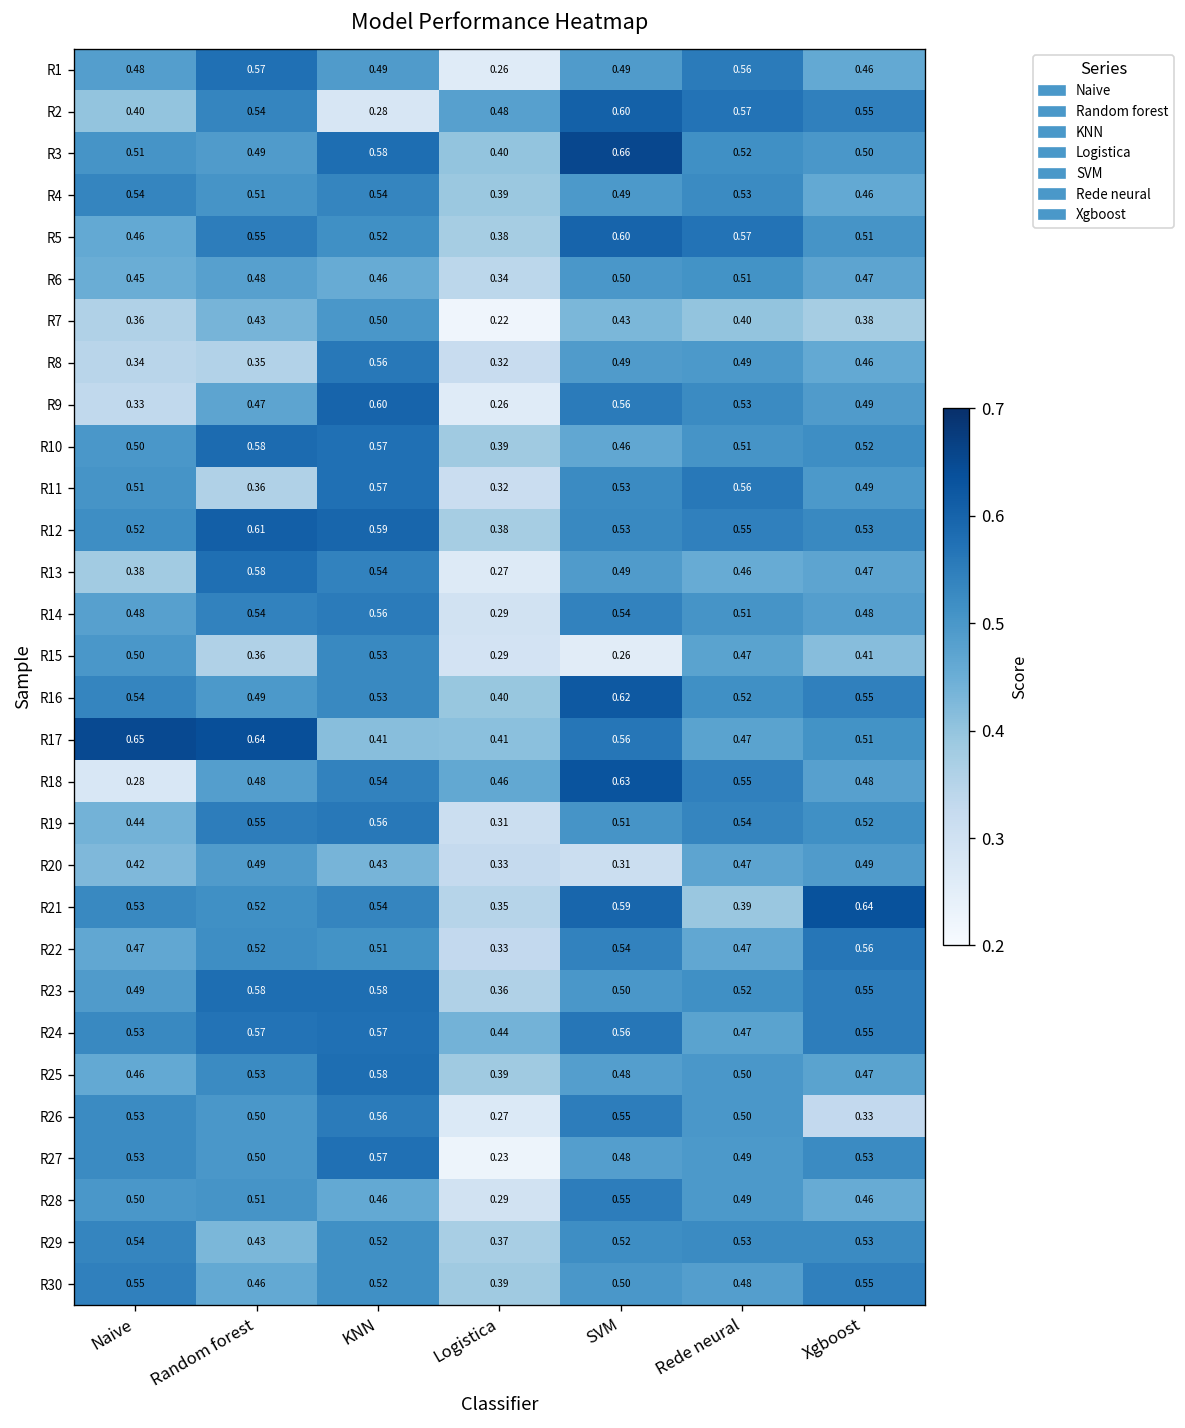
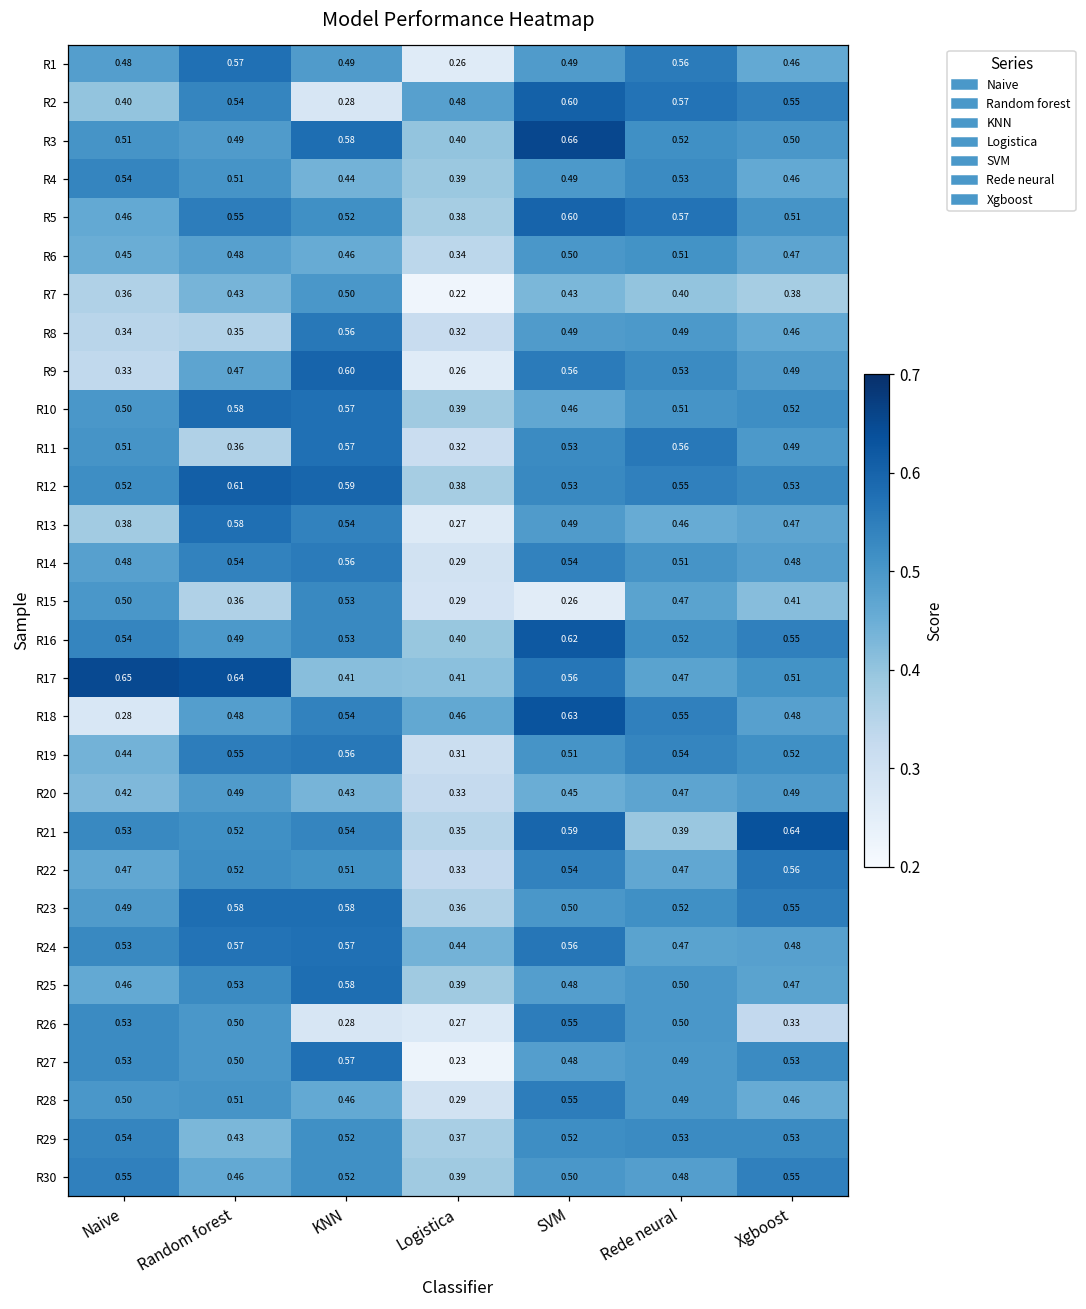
R4, KNN: 0.54 -> 0.44
R20, SVM: 0.31 -> 0.45
R24, Xgboost: 0.55 -> 0.48
R26, KNN: 0.56 -> 0.28
